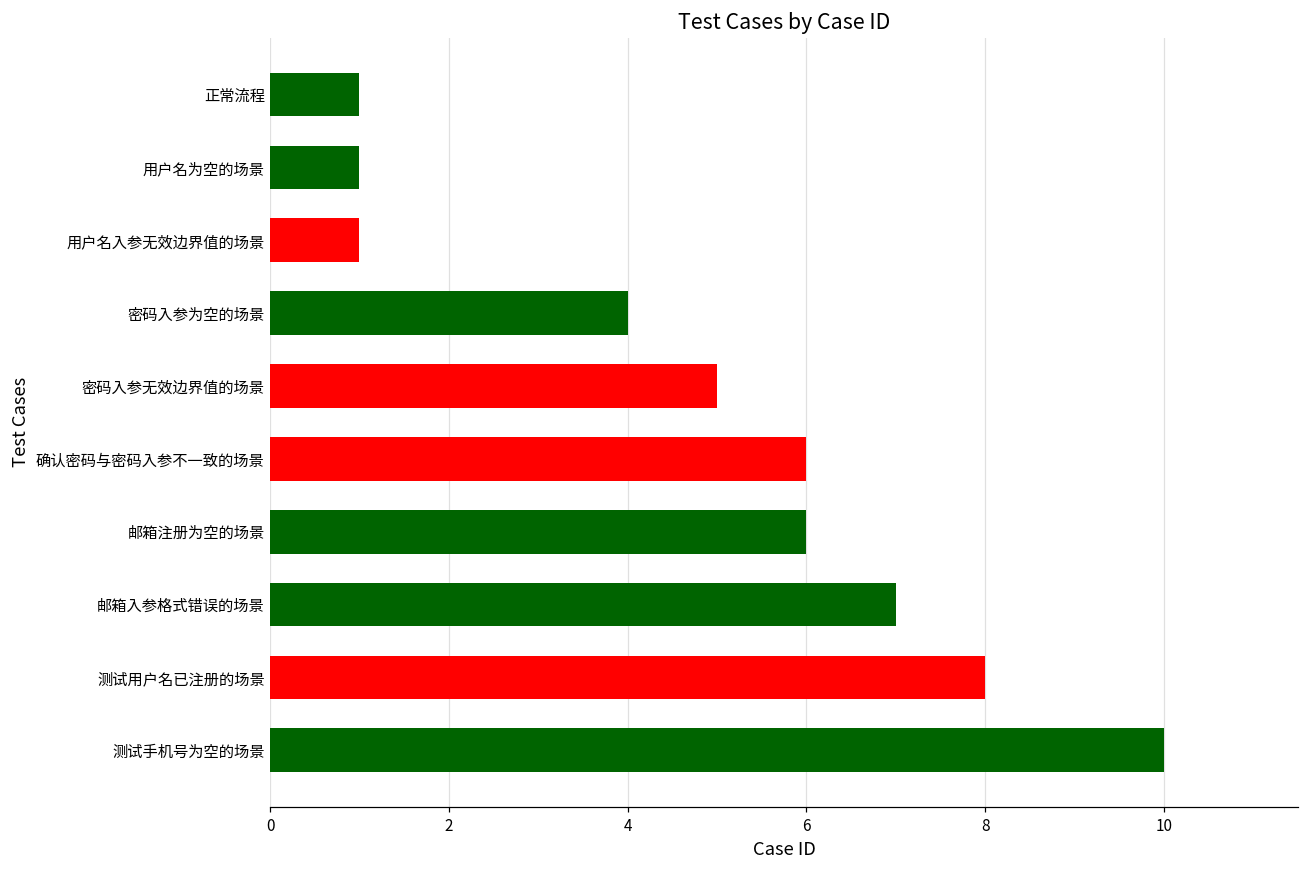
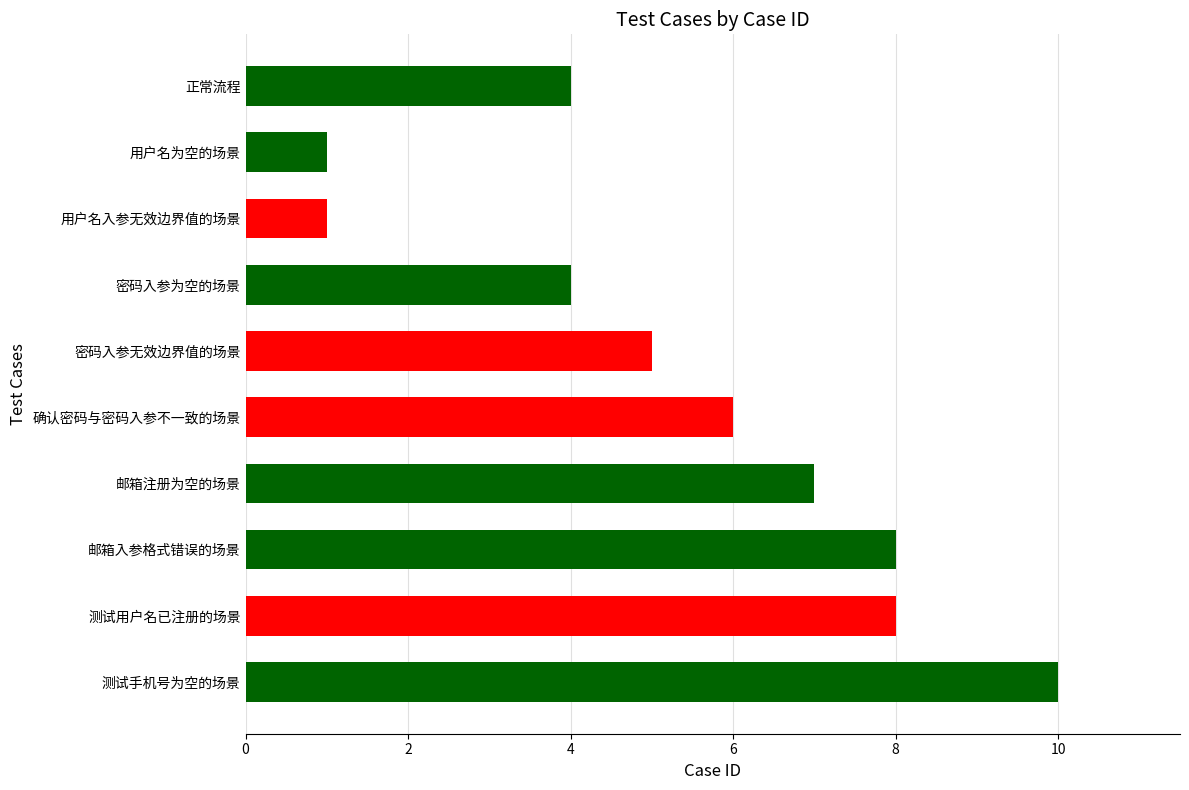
正常流程: 1 -> 4
邮箱注册为空的场景: 6 -> 7
邮箱入参格式错误的场景: 7 -> 8
